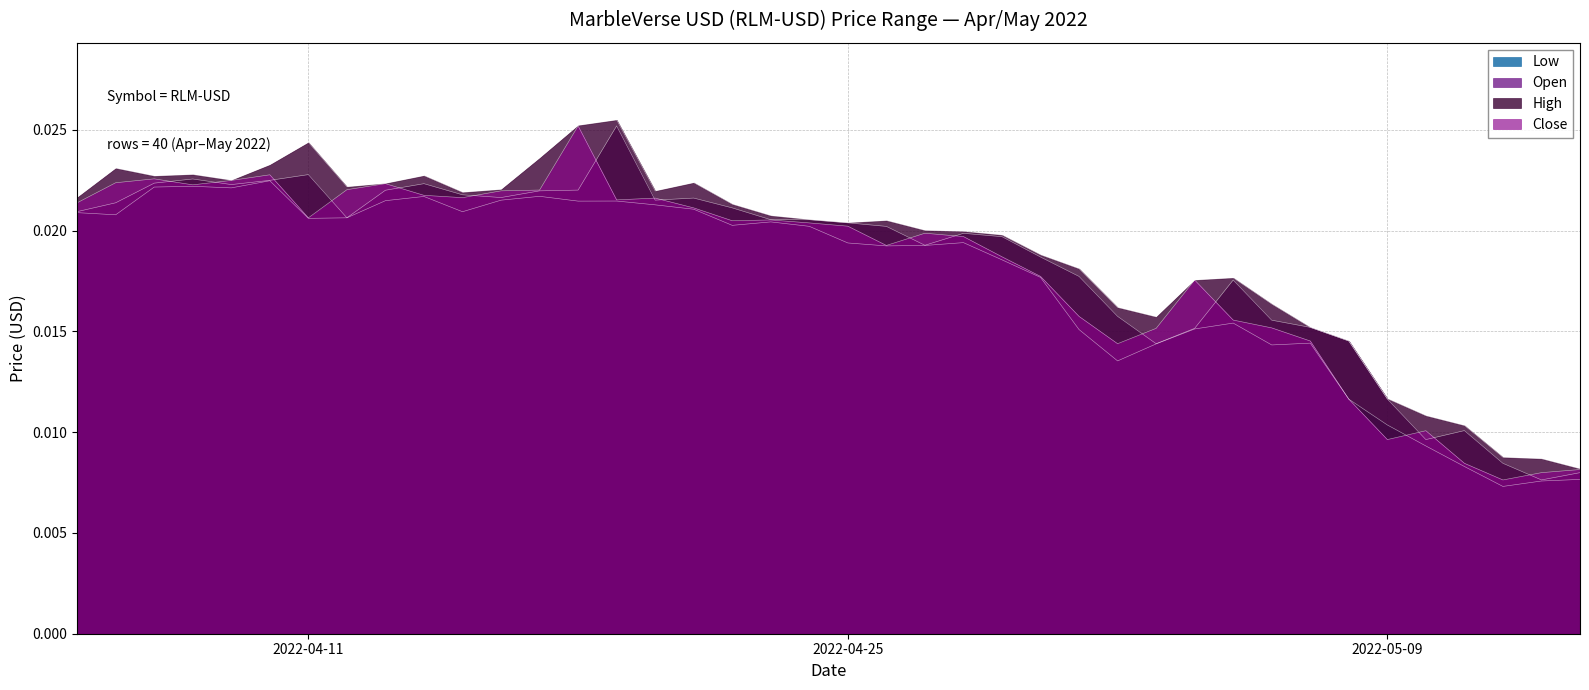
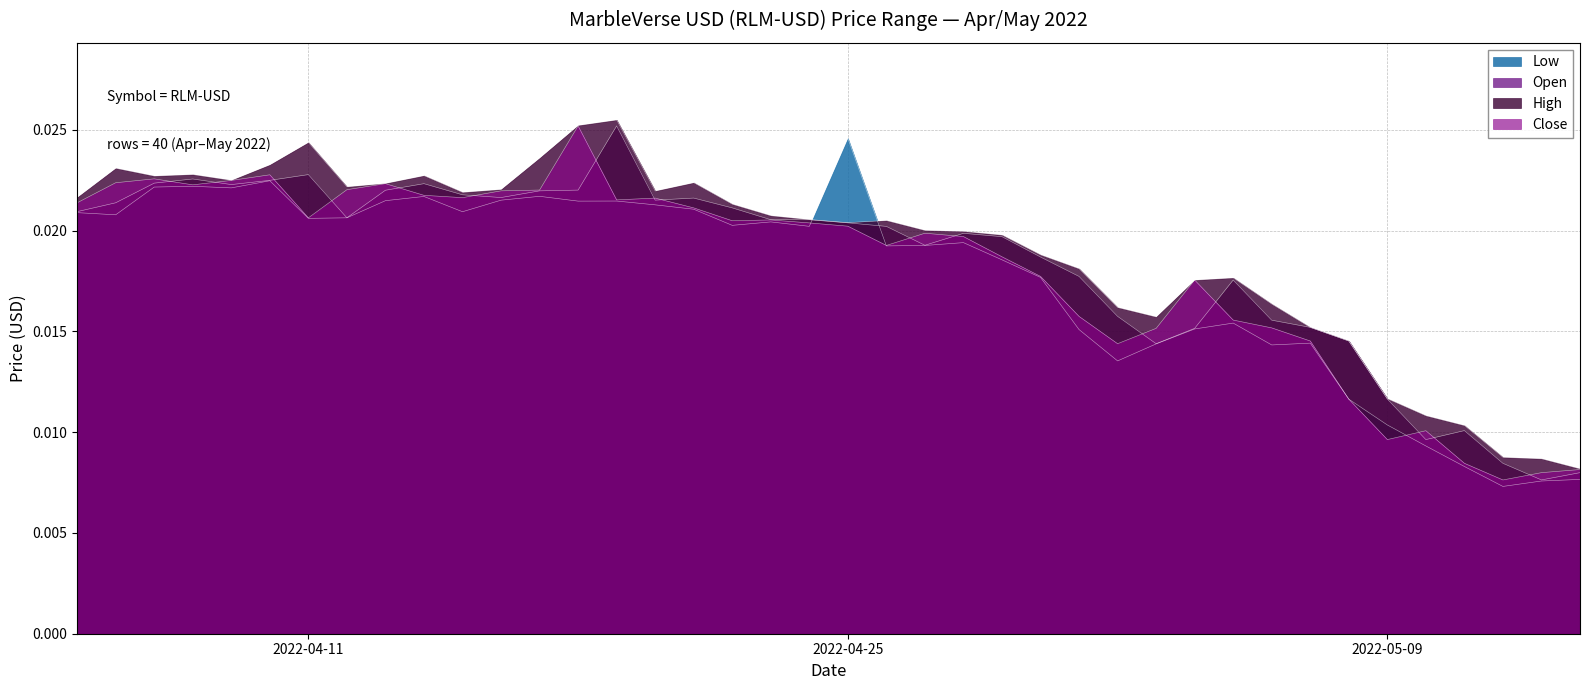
Low, 2022-04-25: 0.0194 -> 0.0246
